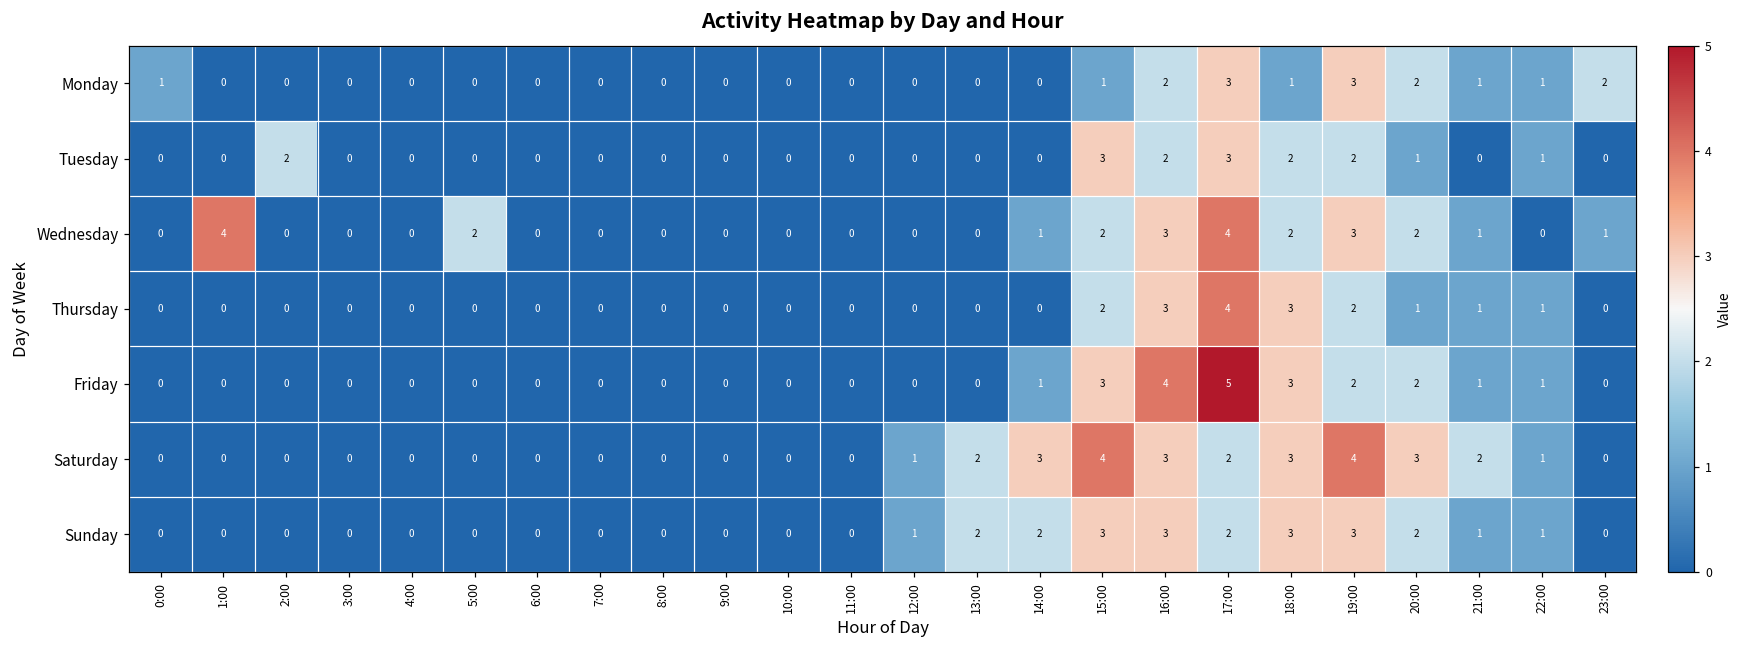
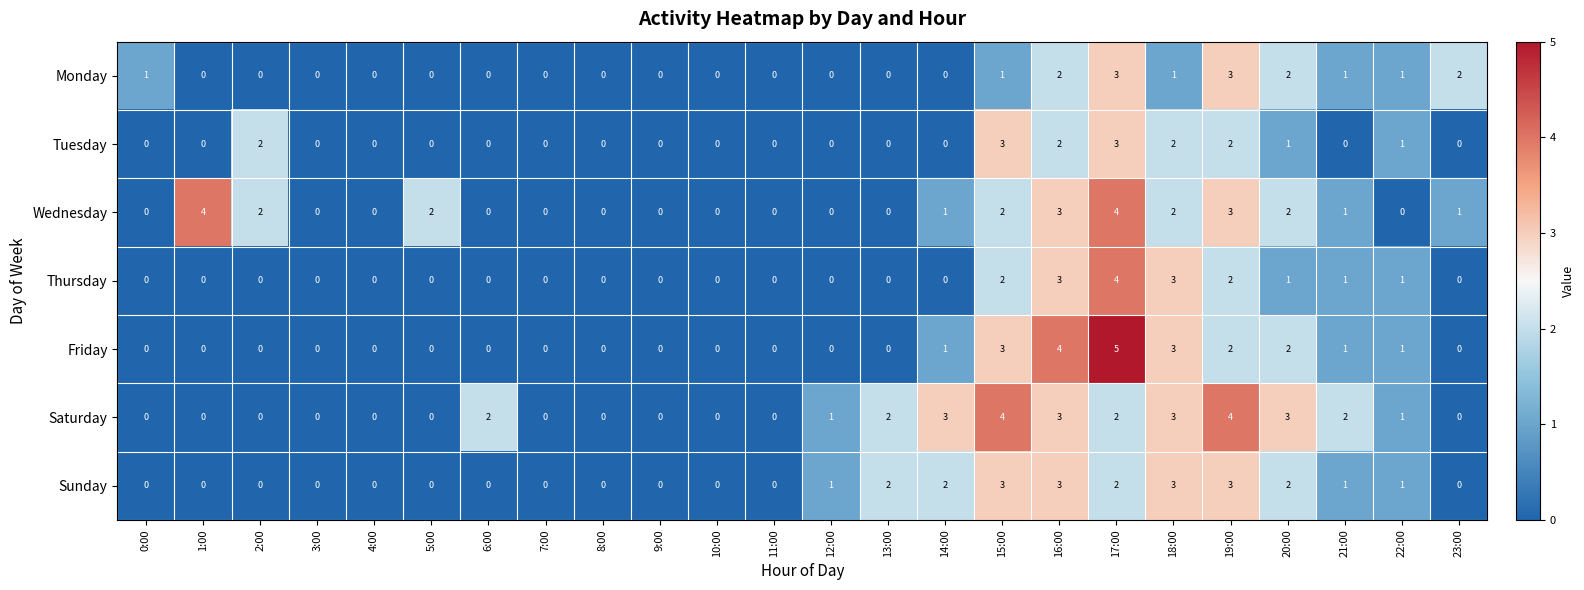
Wednesday, 2:00: 0 -> 2
Saturday, 6:00: 0 -> 2
